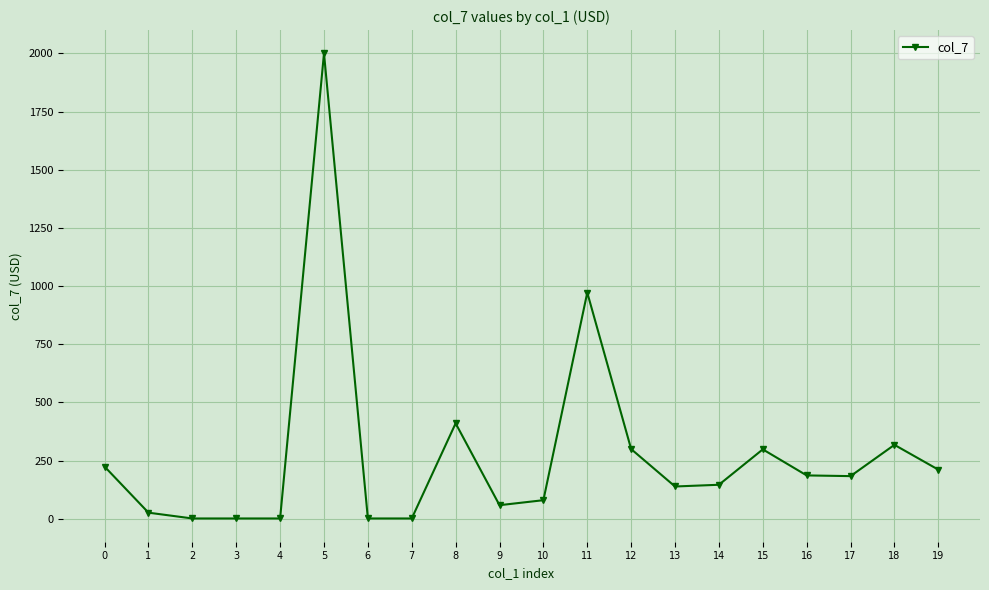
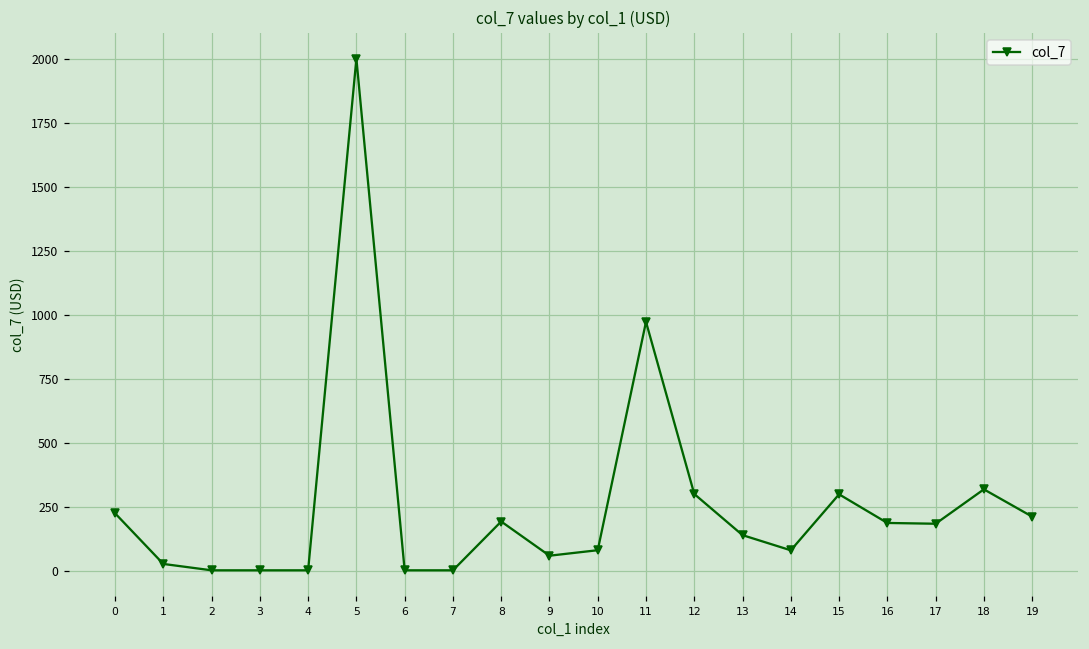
8: 410 -> 190
14: 150 -> 80
